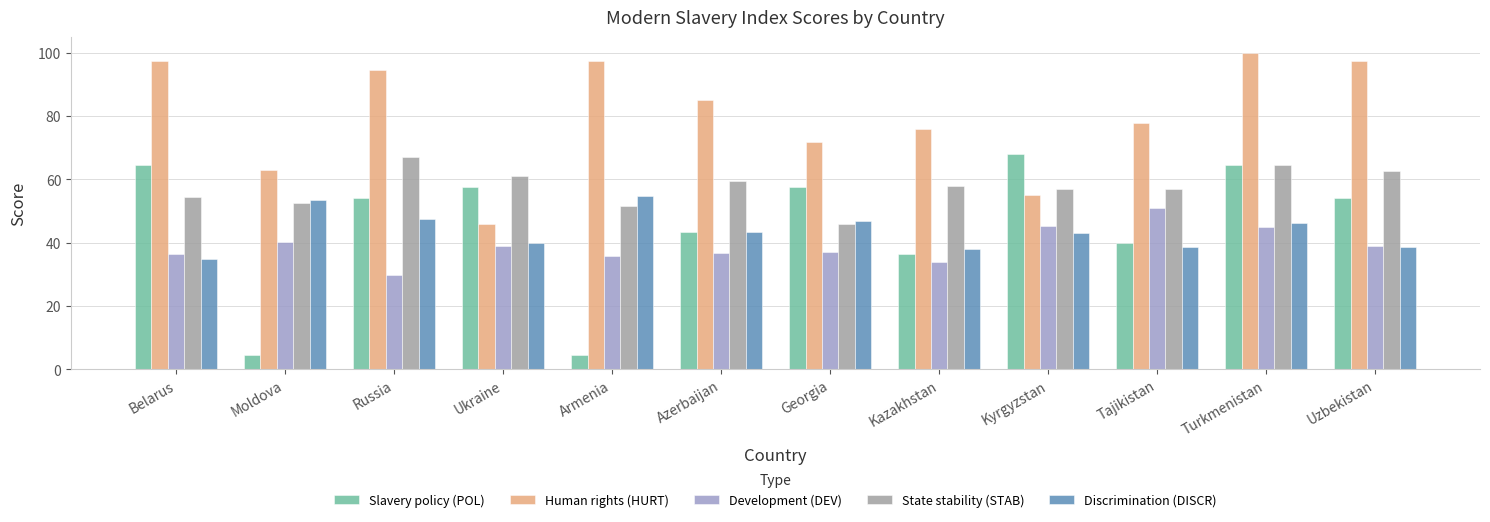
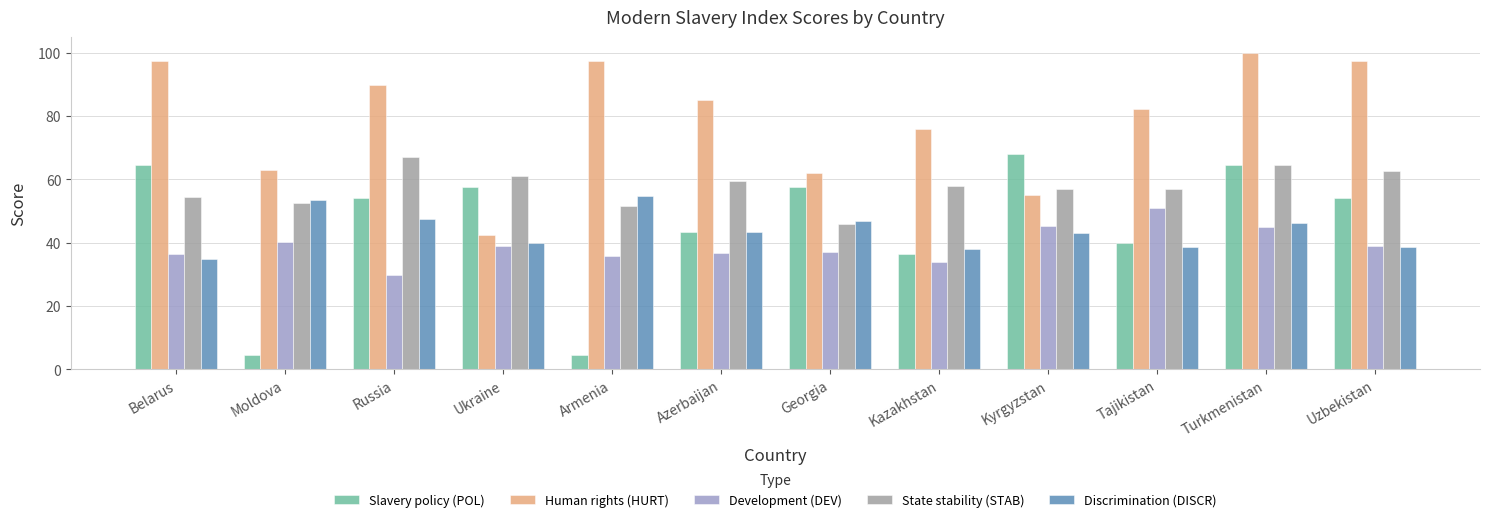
Human rights (HURT), Russia: 95 -> 90
Human rights (HURT), Ukraine: 46 -> 43
Human rights (HURT), Georgia: 72 -> 62
Human rights (HURT), Tajikistan: 78 -> 82
